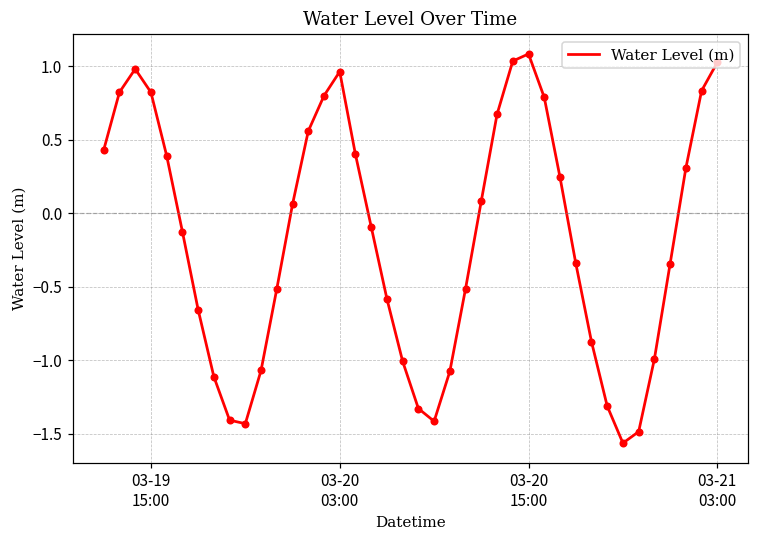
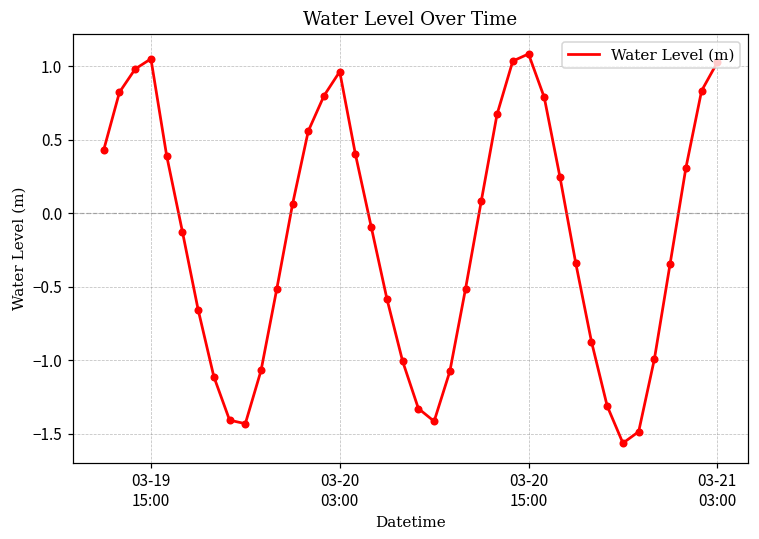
03-19 15:00: 0.82 -> 1.05
